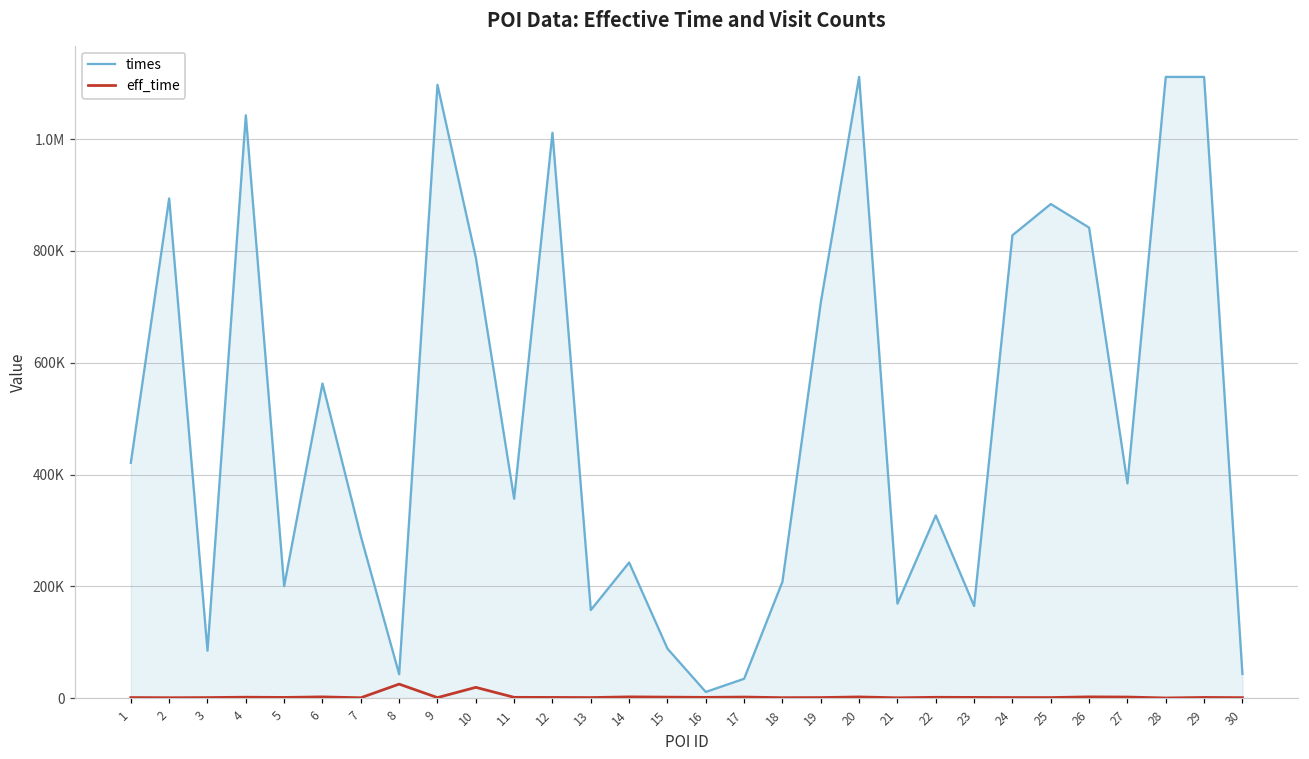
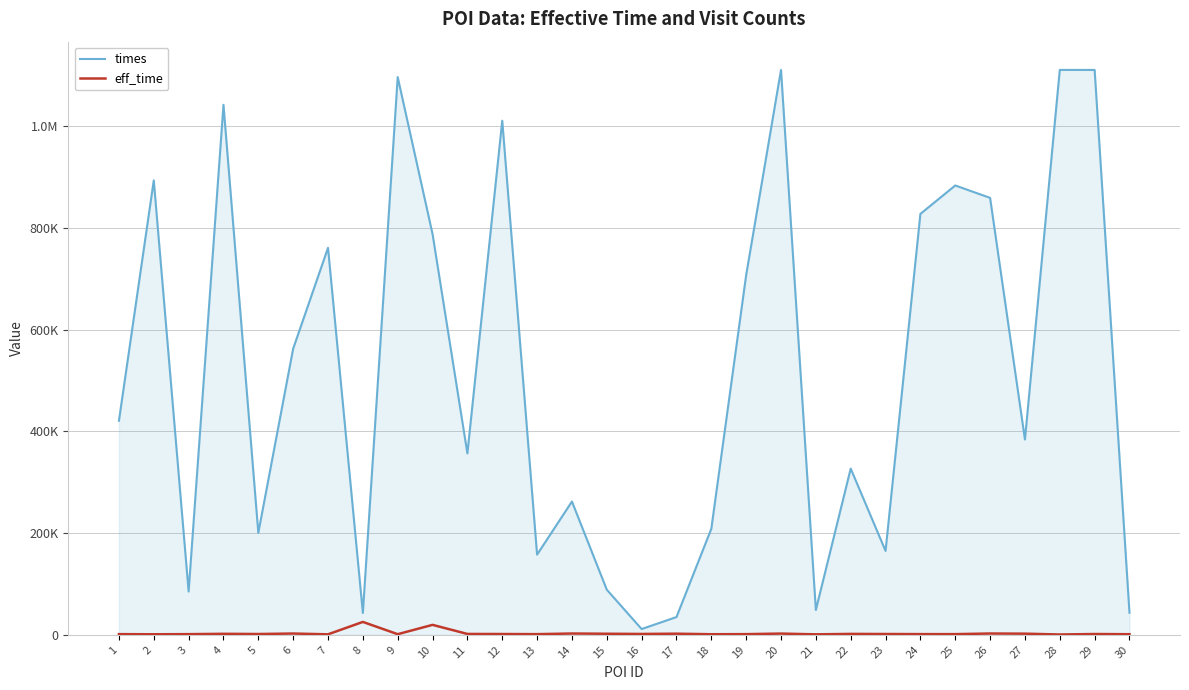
times, 7: 290000 -> 760000
times, 14: 240000 -> 260000
times, 21: 170000 -> 50000
times, 26: 840000 -> 860000
